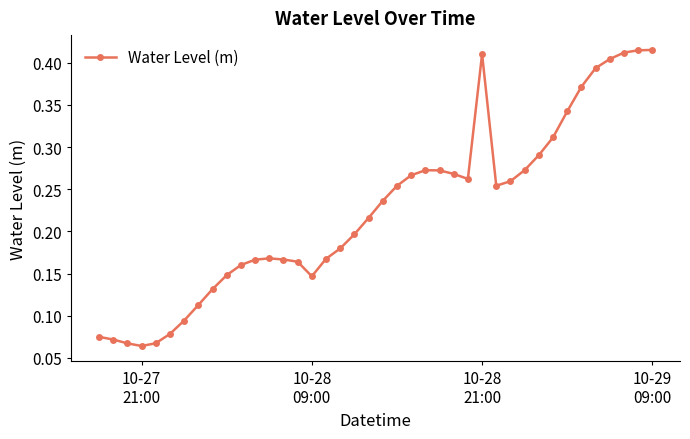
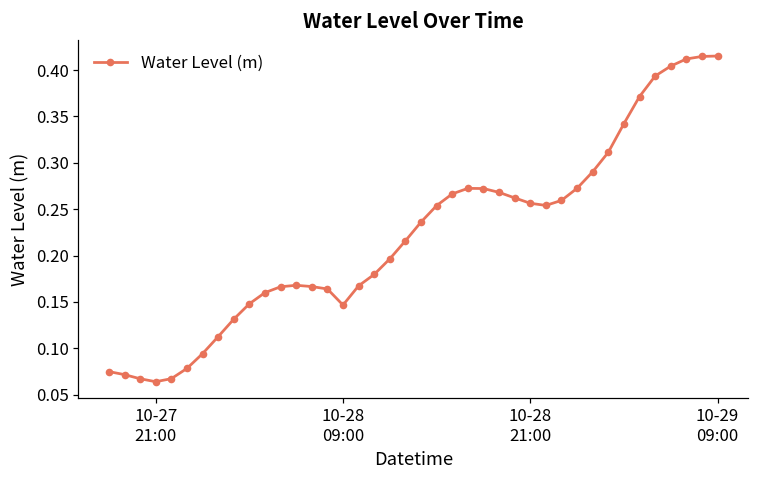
10-28 21:00: 0.41 -> 0.26
